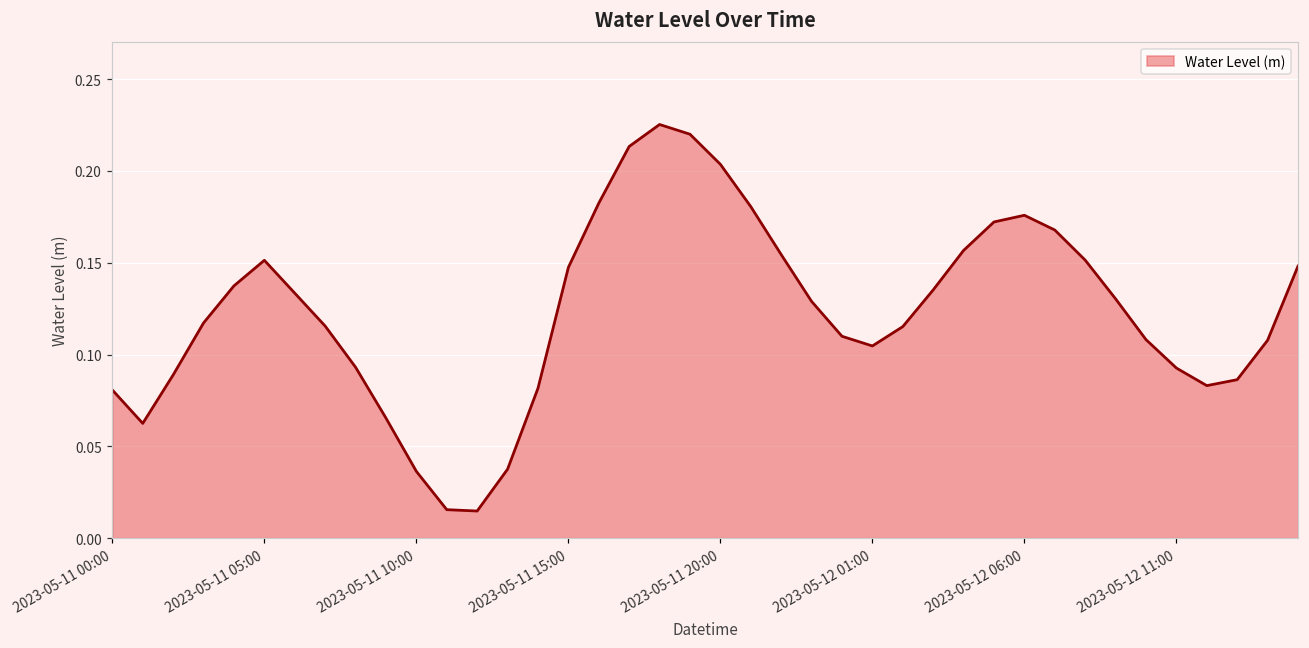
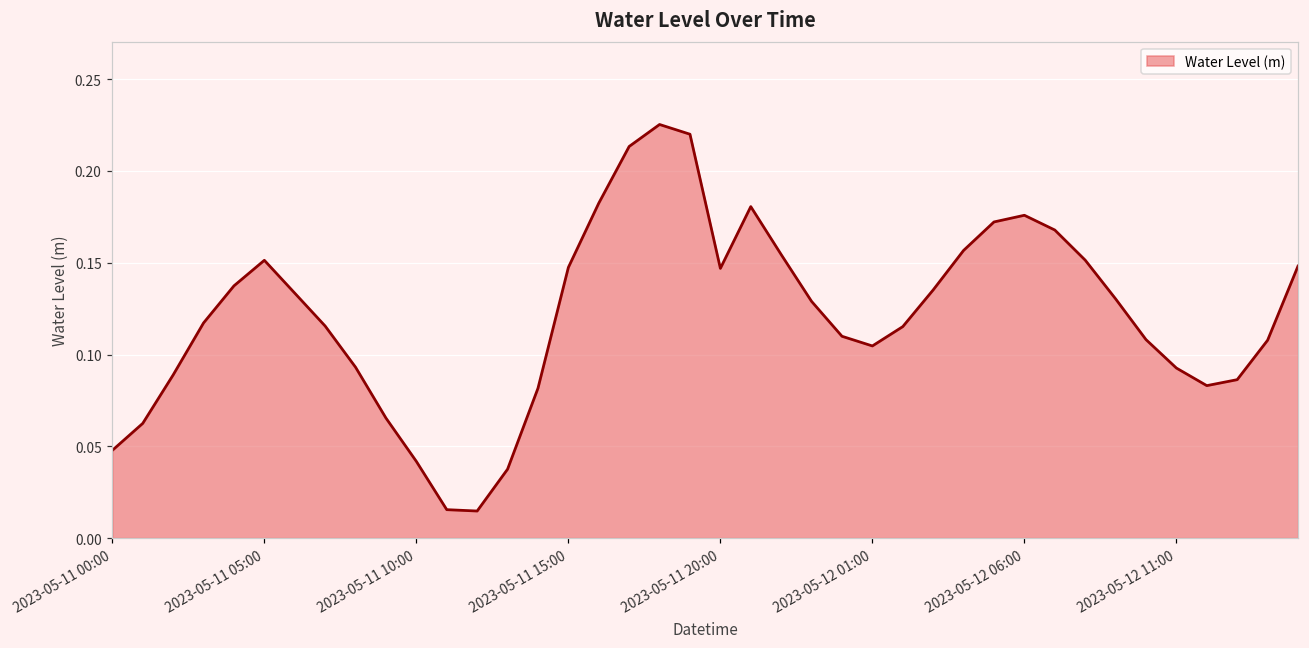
2023-05-11 00:00: 0.081 -> 0.048
2023-05-11 10:00: 0.036 -> 0.042
2023-05-11 20:00: 0.204 -> 0.147
